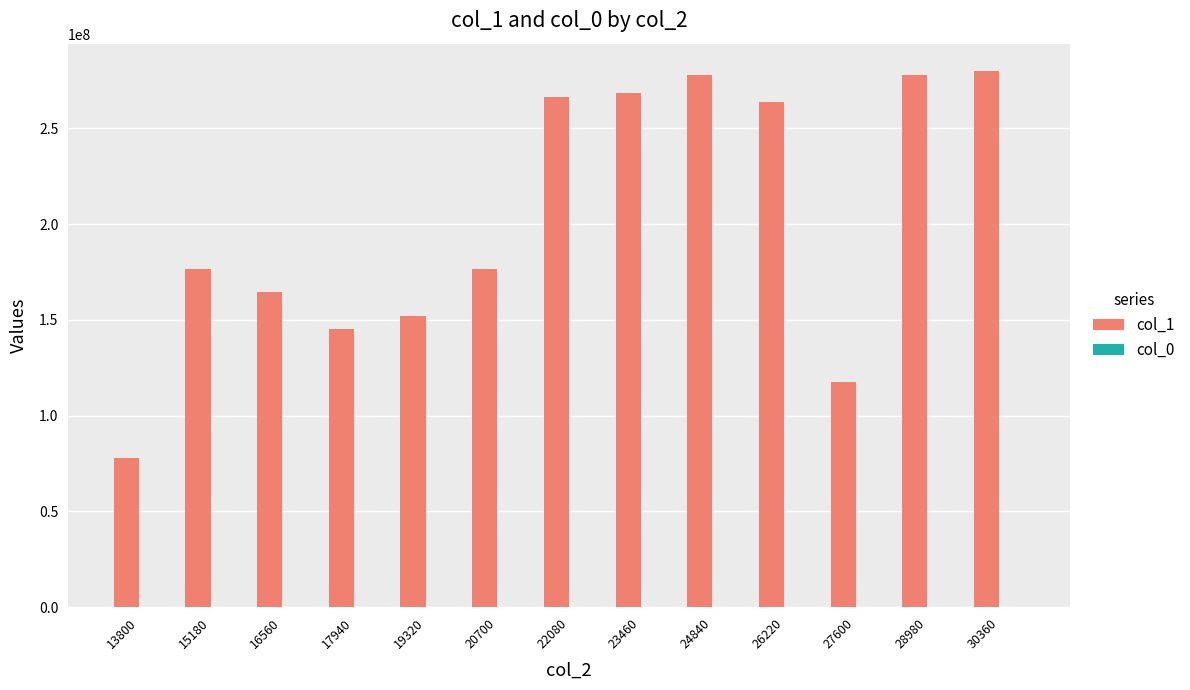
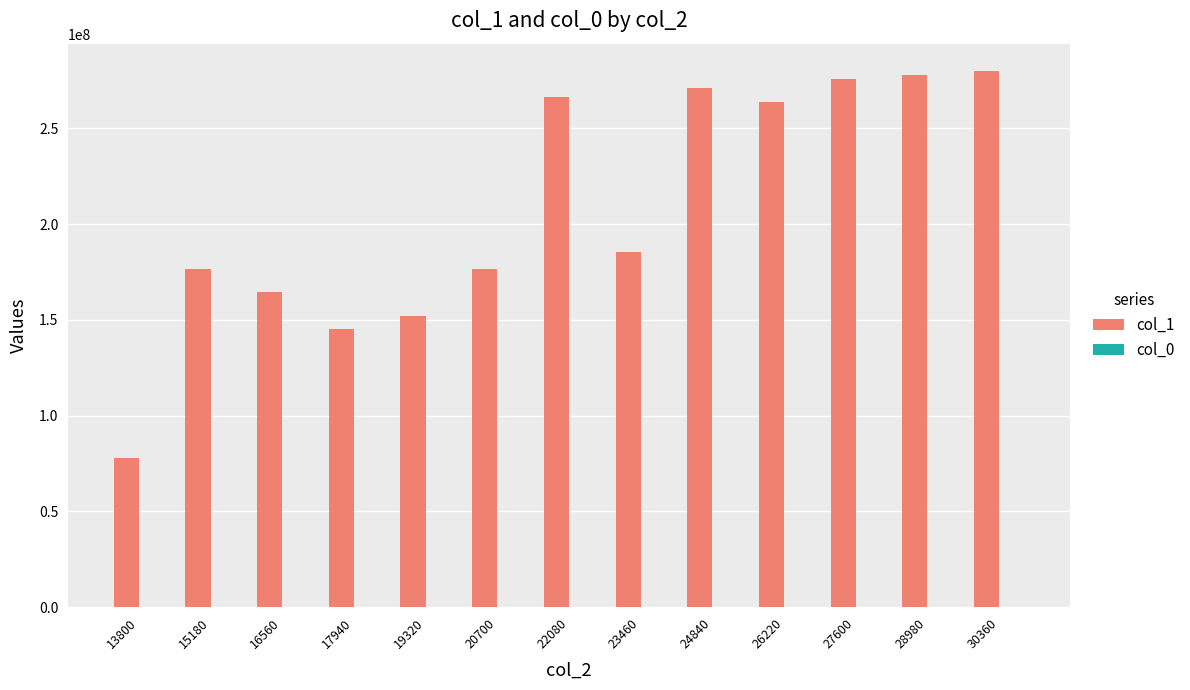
col_1, 23460: 269000000 -> 185000000
col_1, 24840: 278000000 -> 271000000
col_1, 27600: 118000000 -> 276000000
